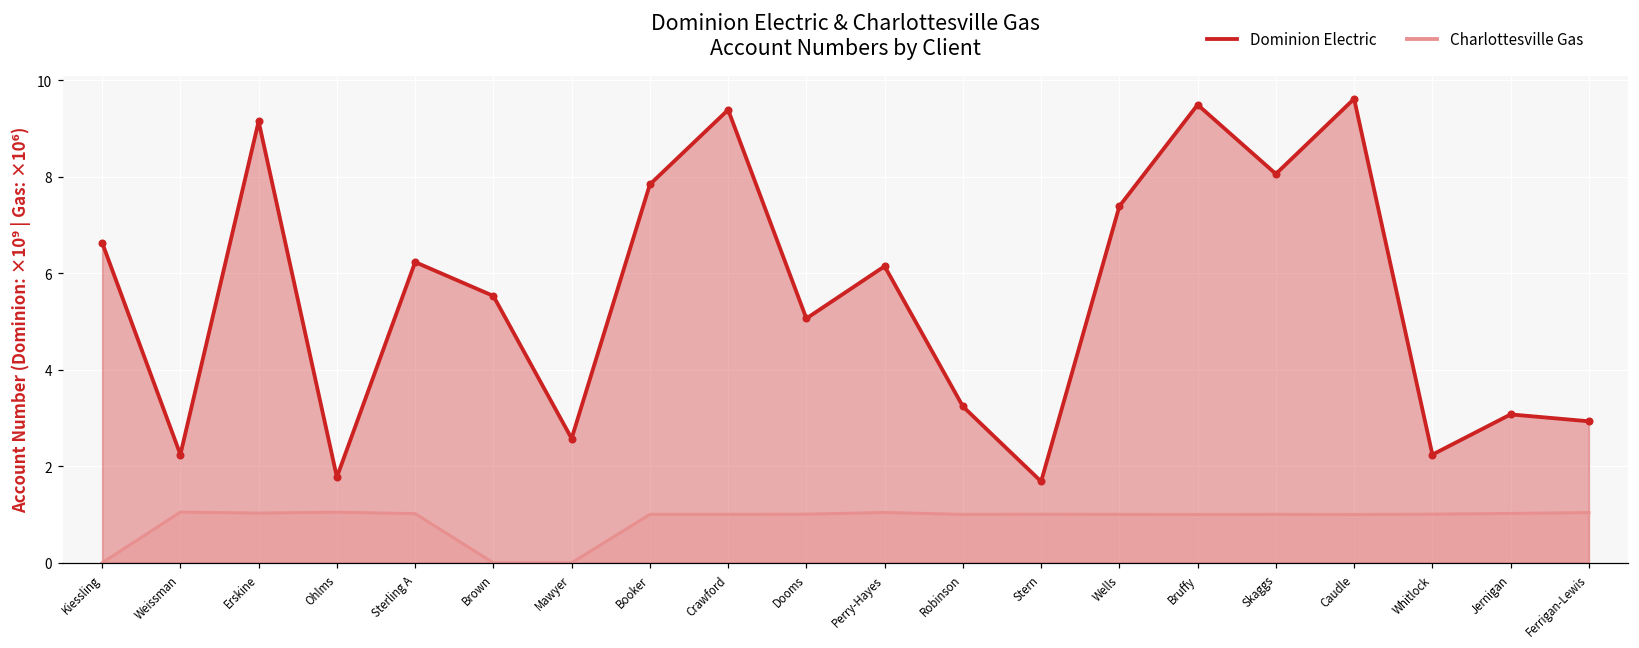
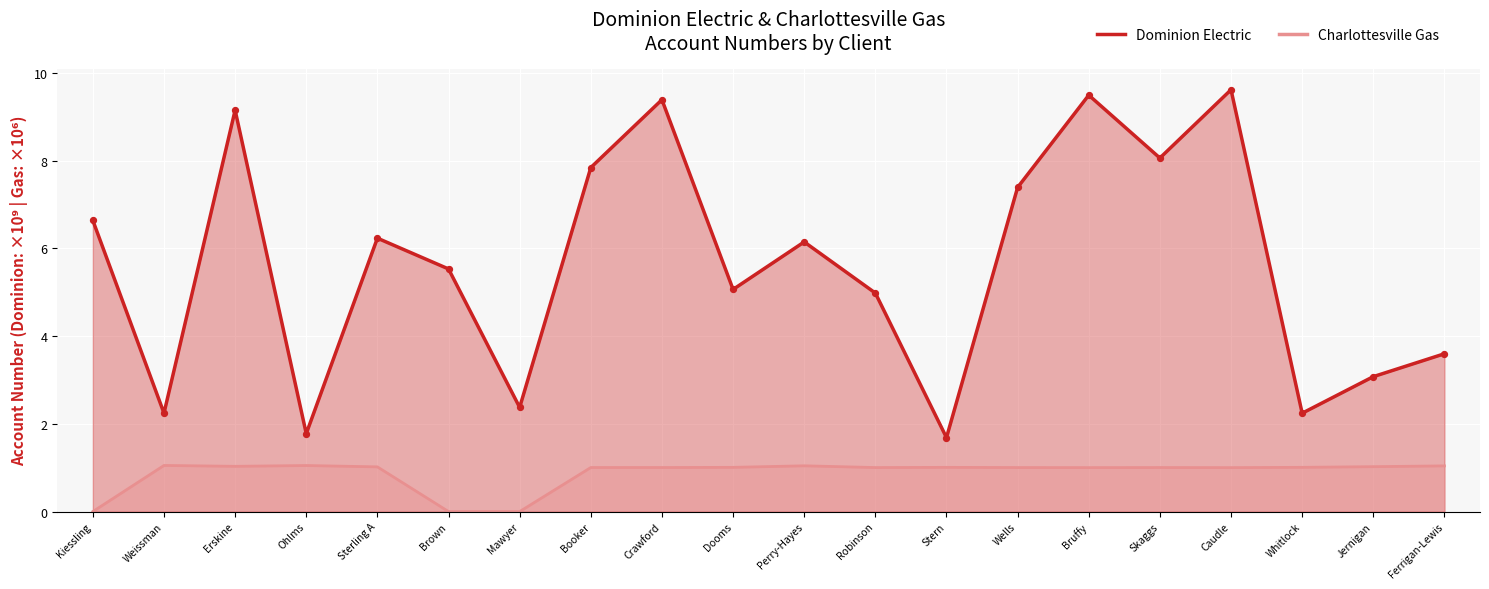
Dominion Electric, Mawyer: 2.6 -> 2.4
Dominion Electric, Robinson: 3.2 -> 5.0
Dominion Electric, Ferrigan-Lewis: 2.9 -> 3.6
